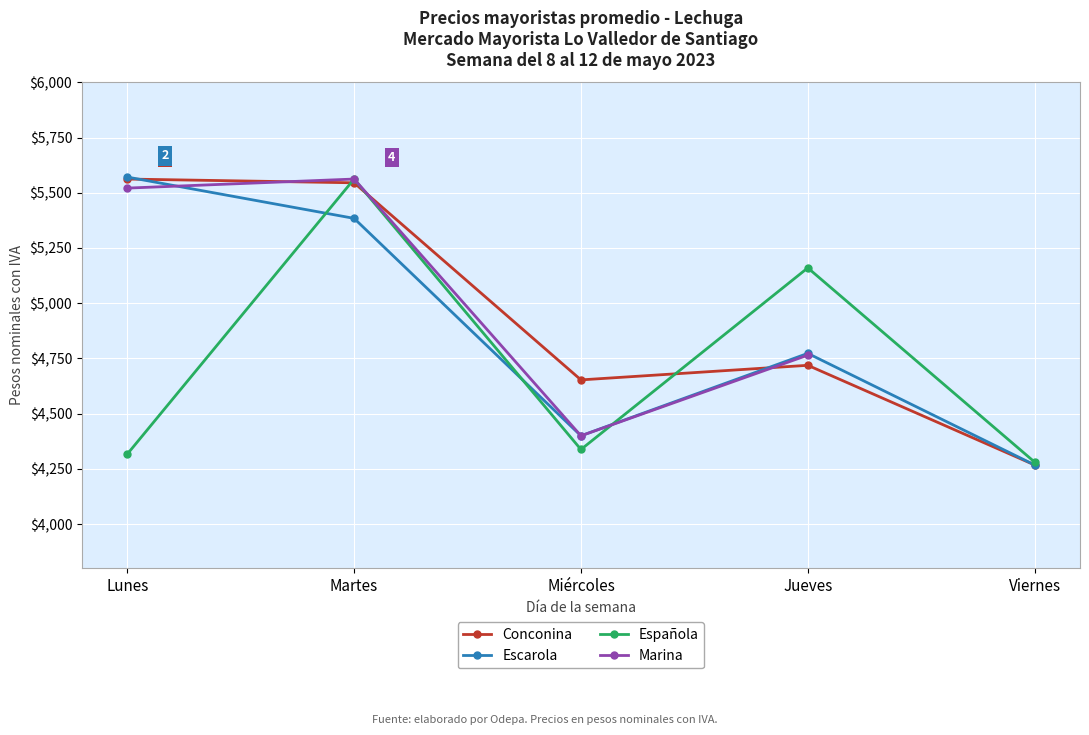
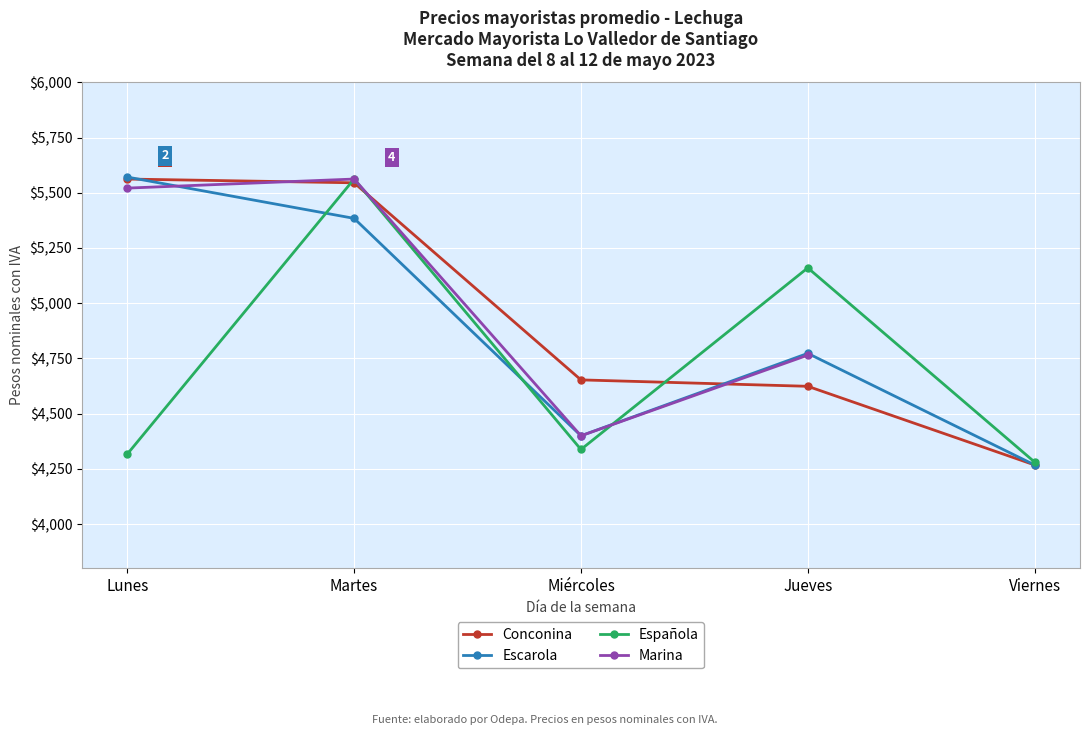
Conconina, Jueves: $4,720 -> $4,620
